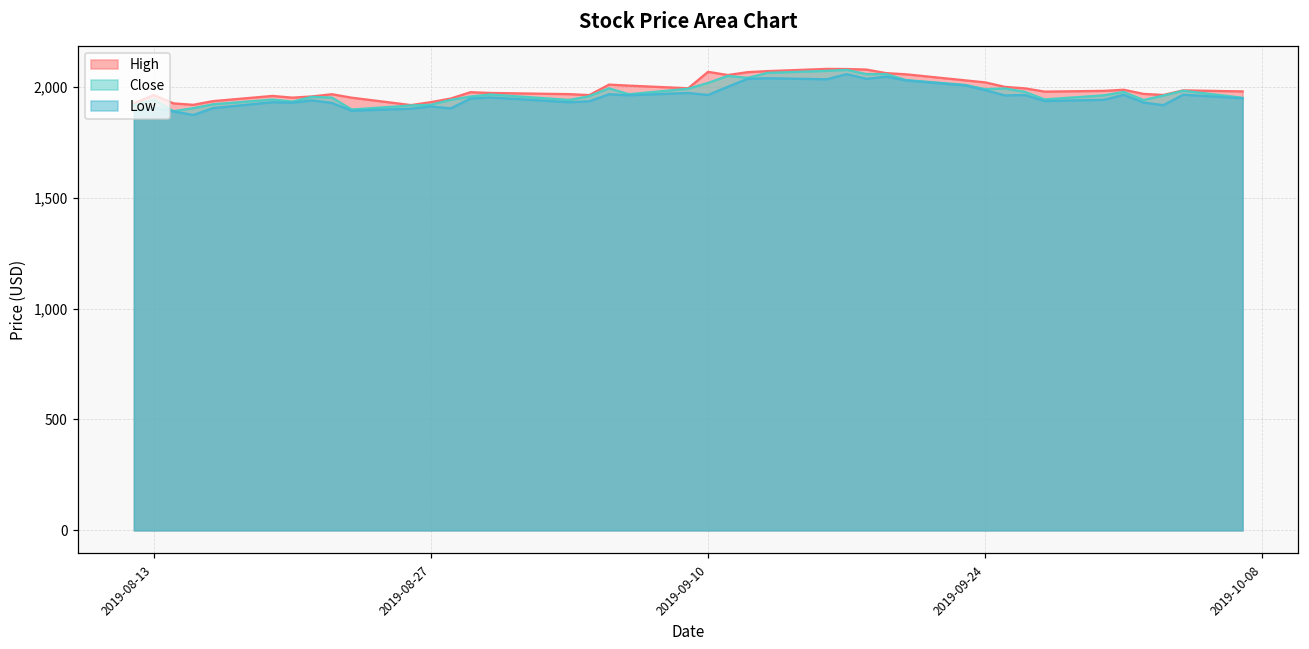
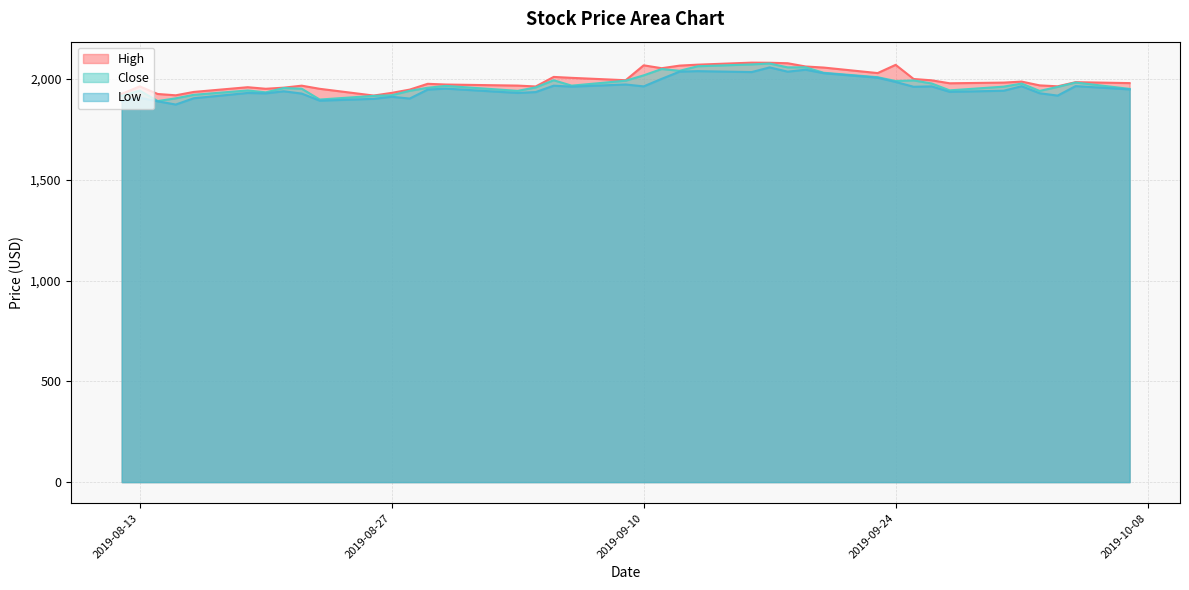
High, 2019-09-24: 2,020 -> 2,070
